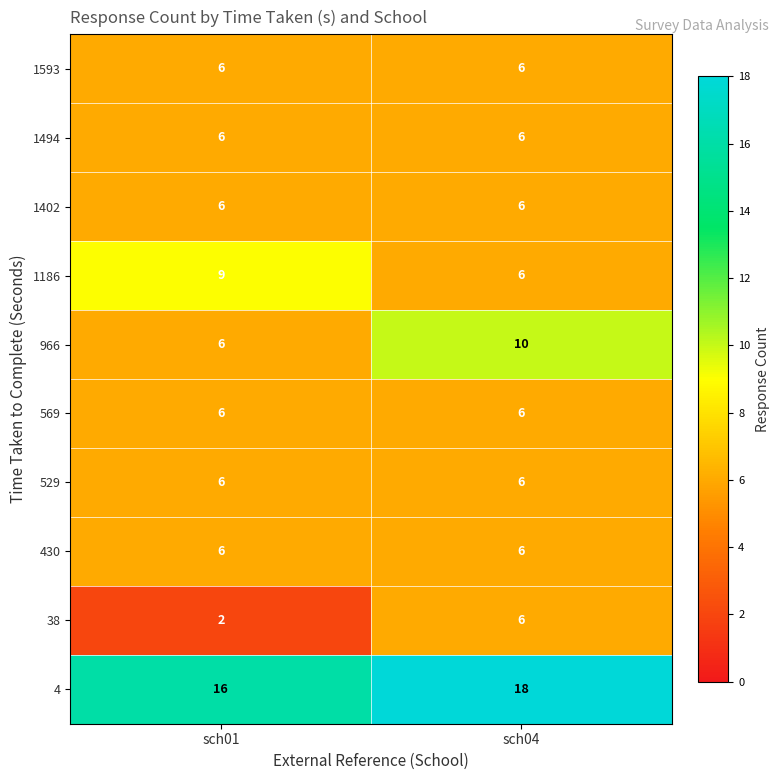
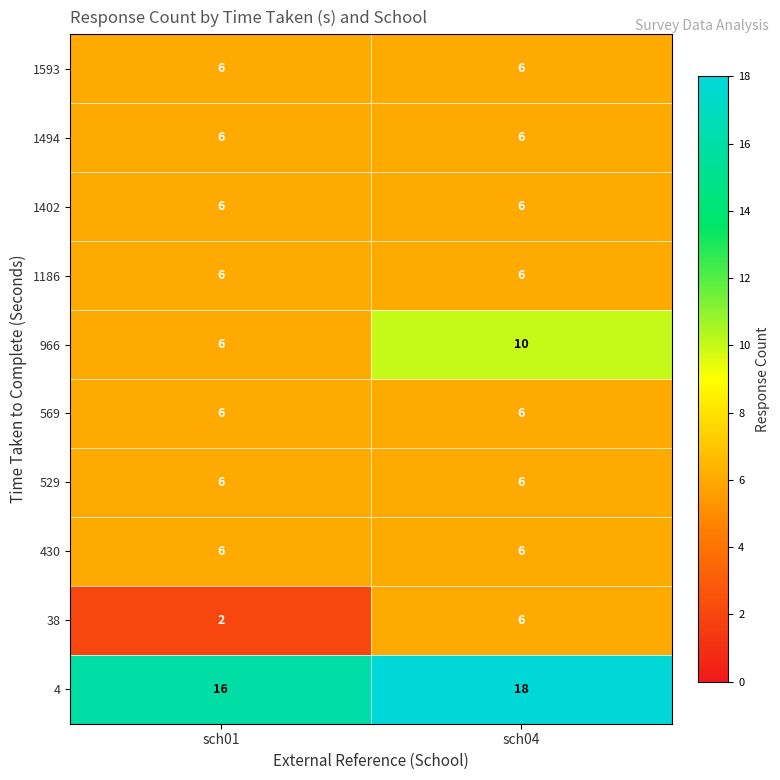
1186, sch01: 9 -> 6
